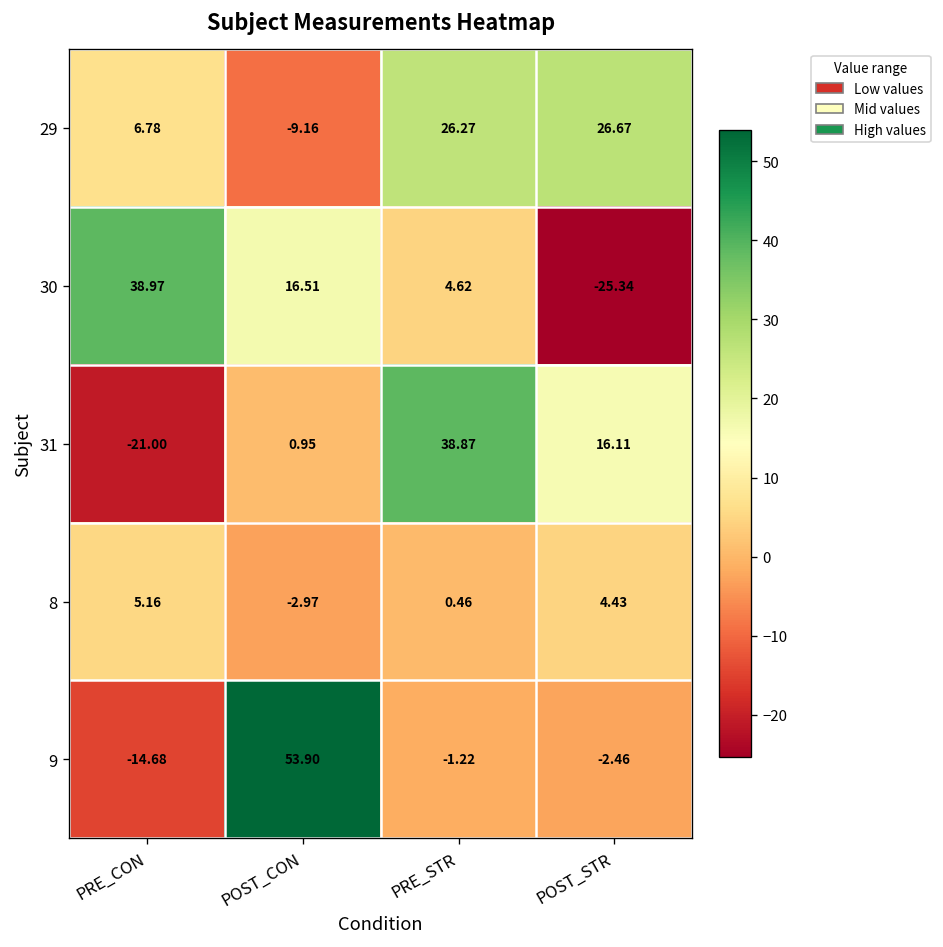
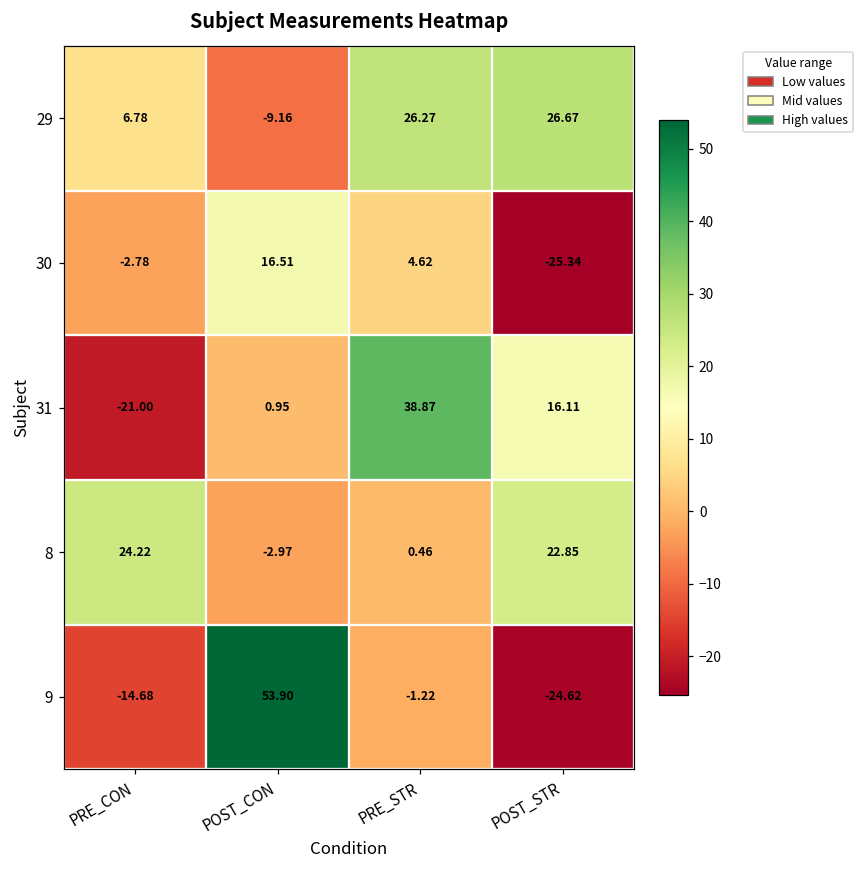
30, PRE_CON: 38.97 -> -2.78
8, PRE_CON: 5.16 -> 24.22
8, POST_STR: 4.43 -> 22.85
9, POST_STR: -2.46 -> -24.62
